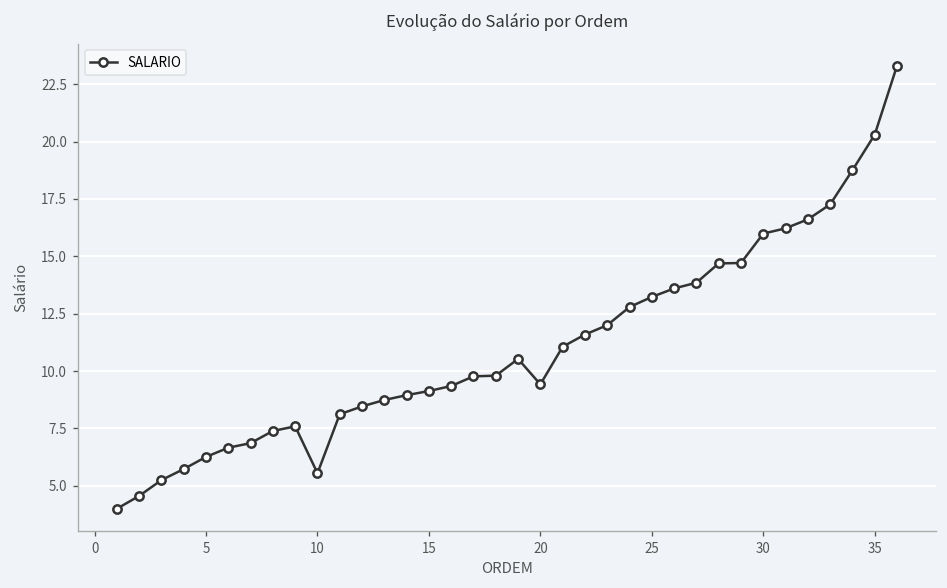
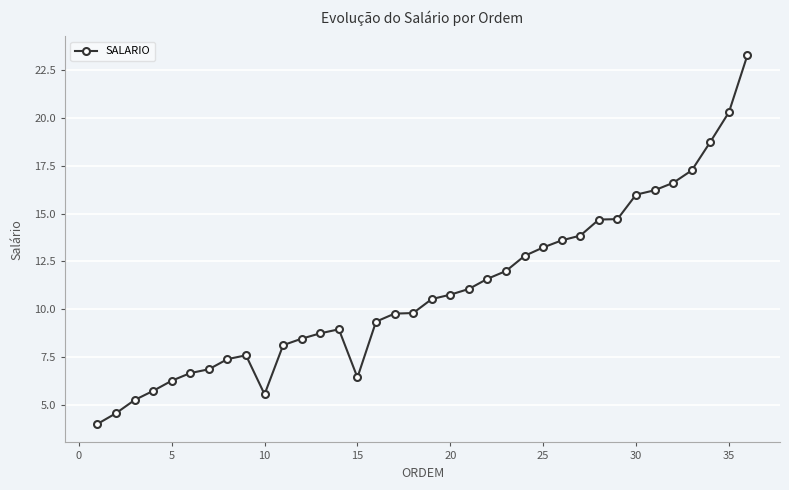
15: 9.1 -> 6.4
20: 9.4 -> 10.8
